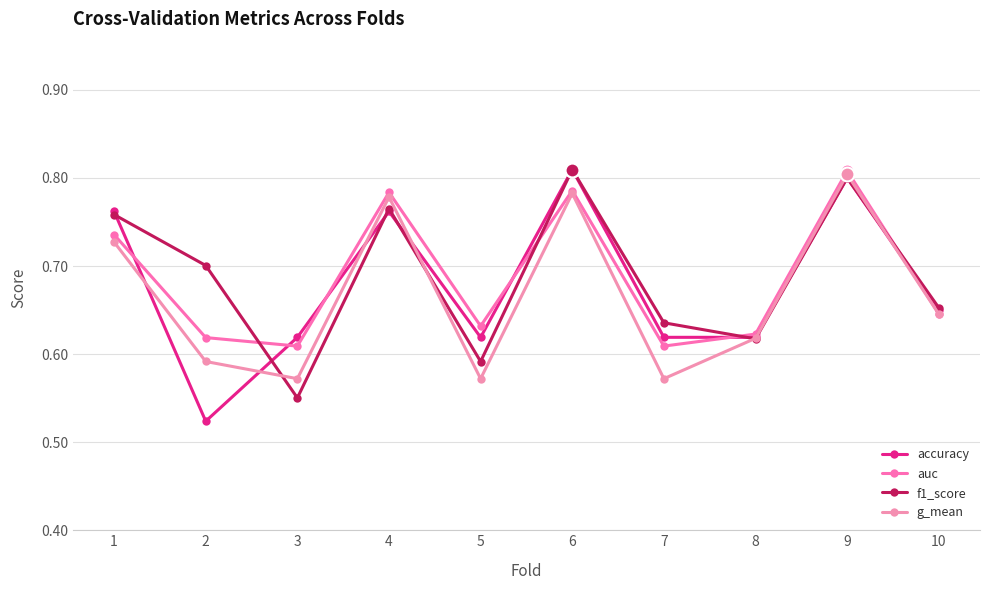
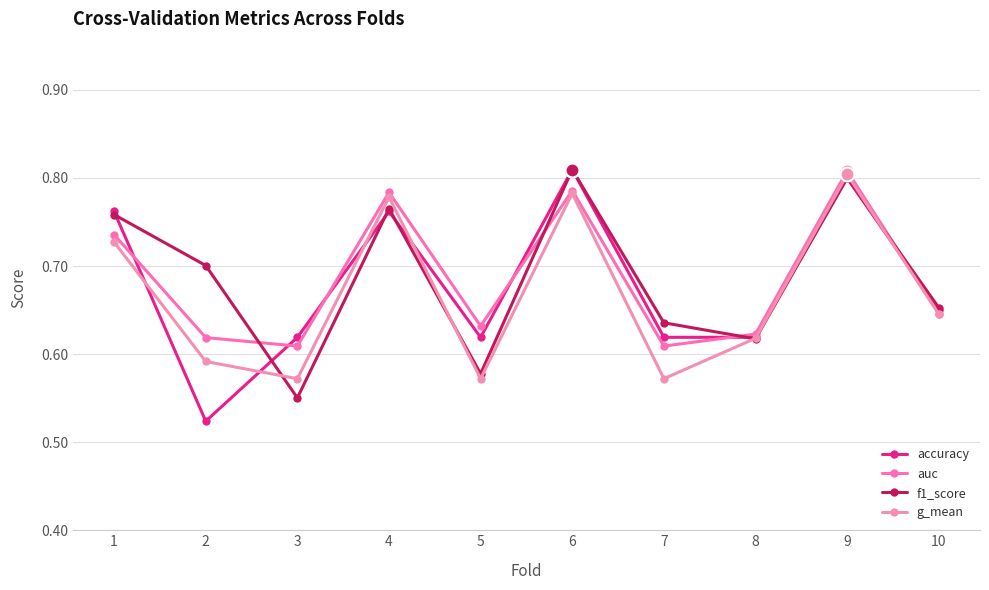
f1_score, 5: 0.59 -> 0.58
